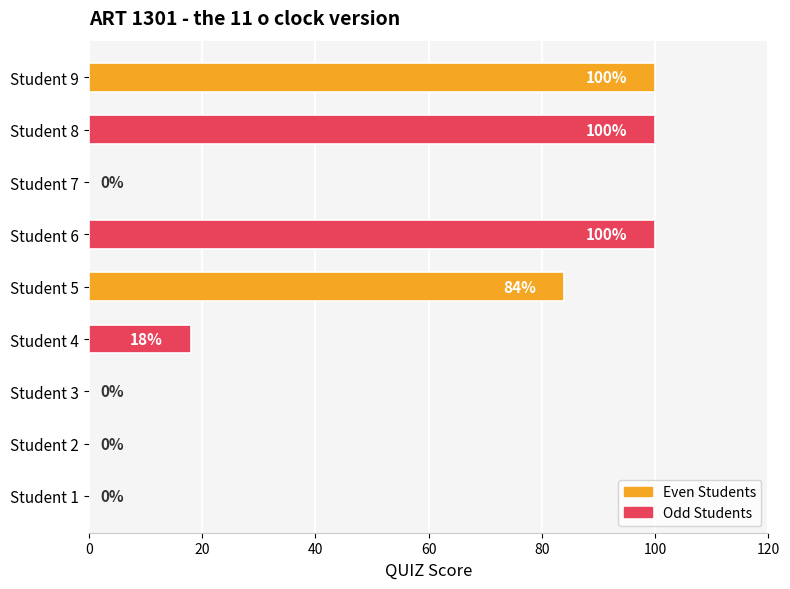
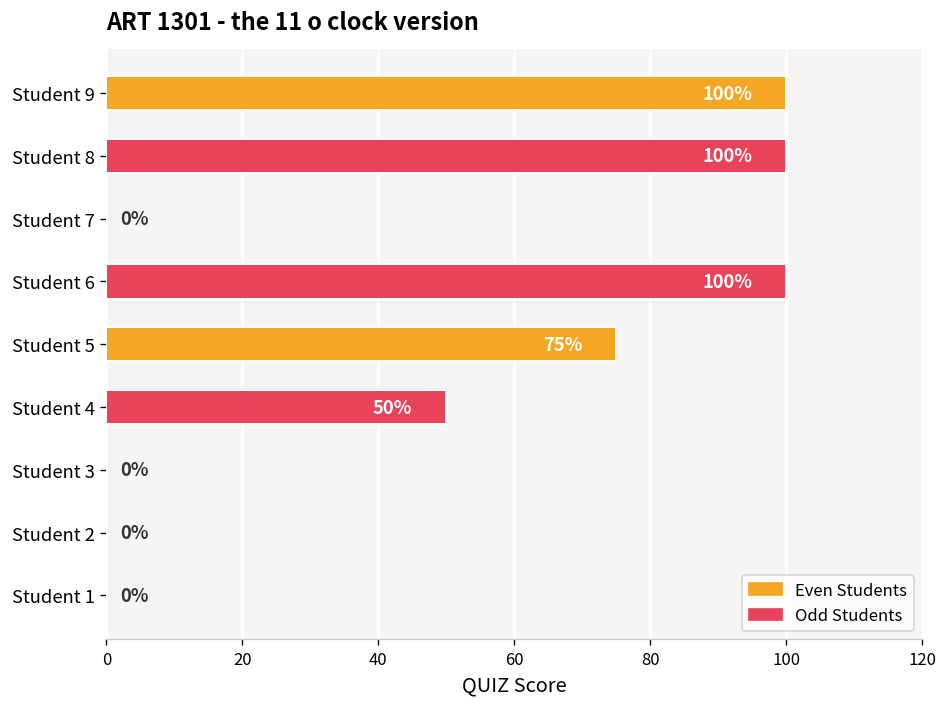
Student 5: 84% -> 75%
Student 4: 18% -> 50%
